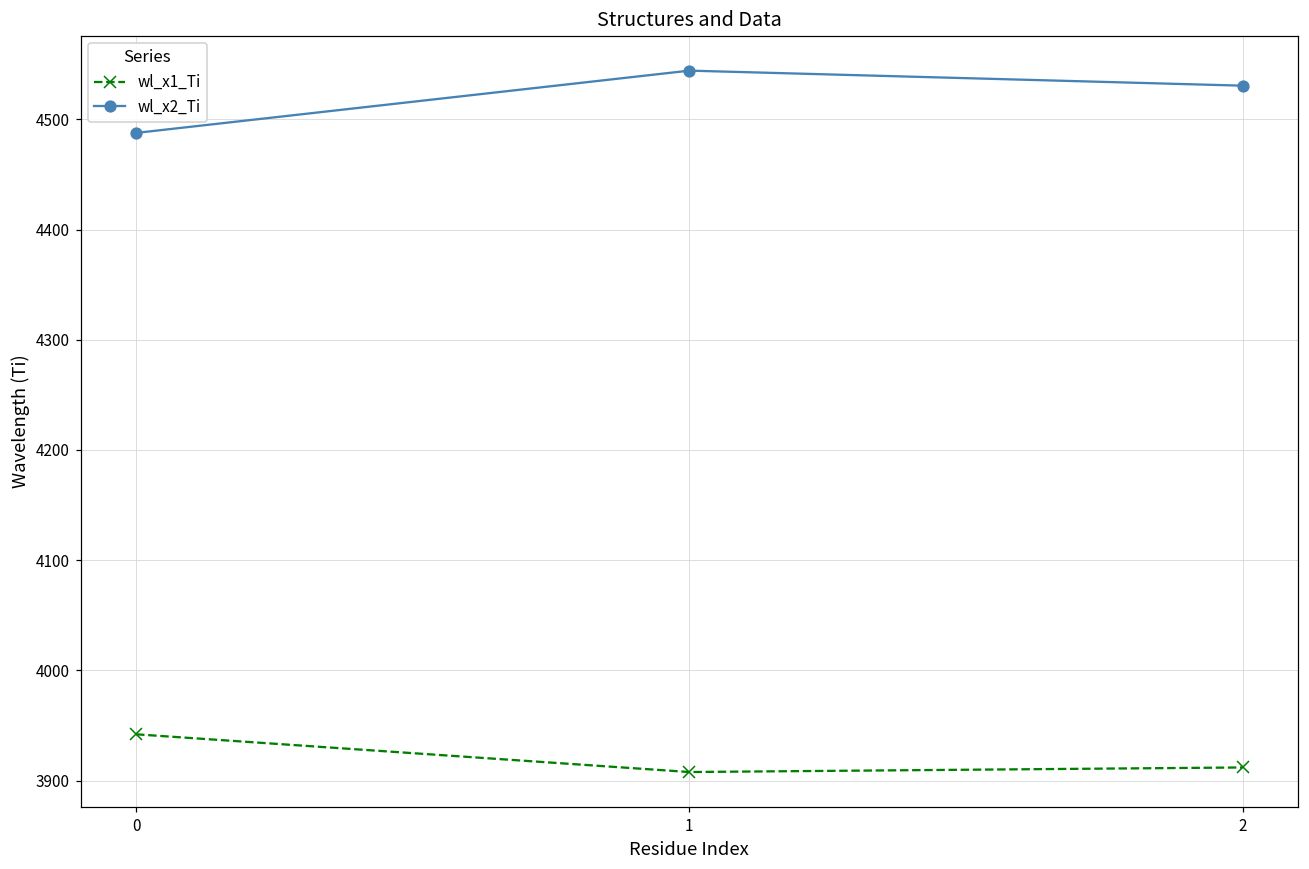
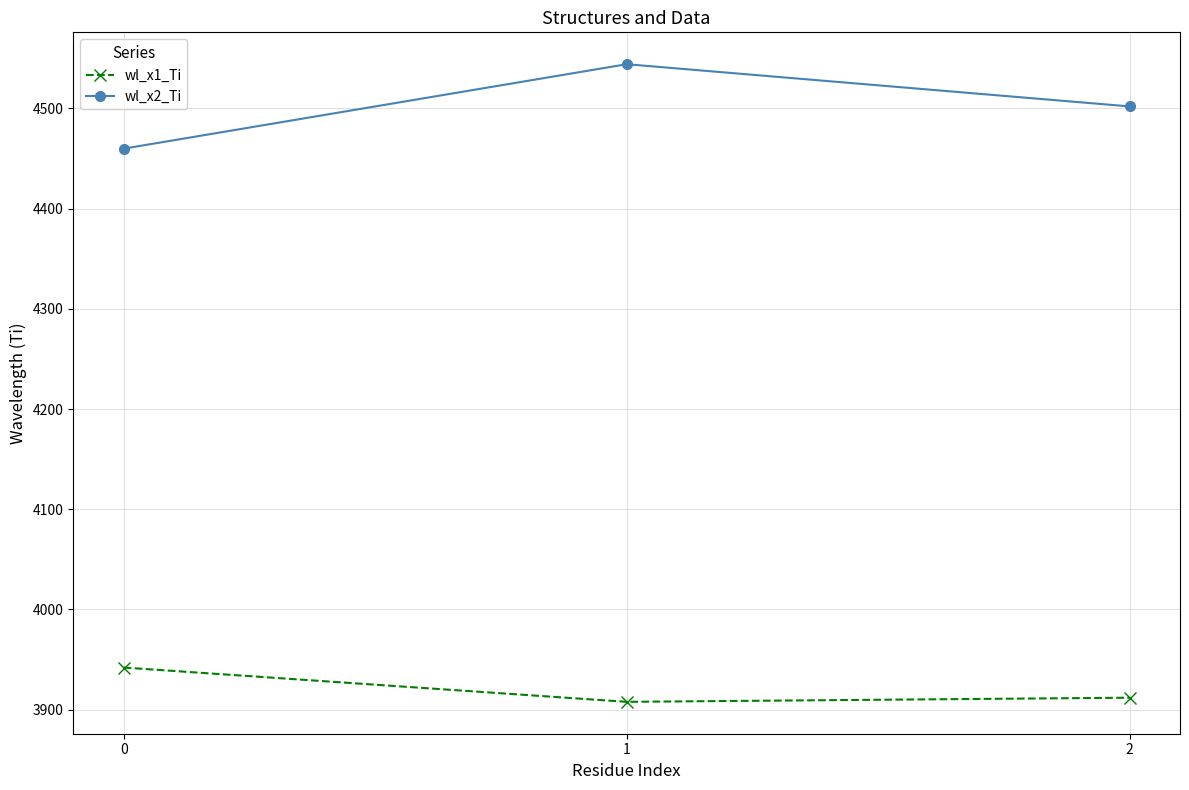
wl_x2_Ti, 0: 4488 -> 4460
wl_x2_Ti, 2: 4531 -> 4502
